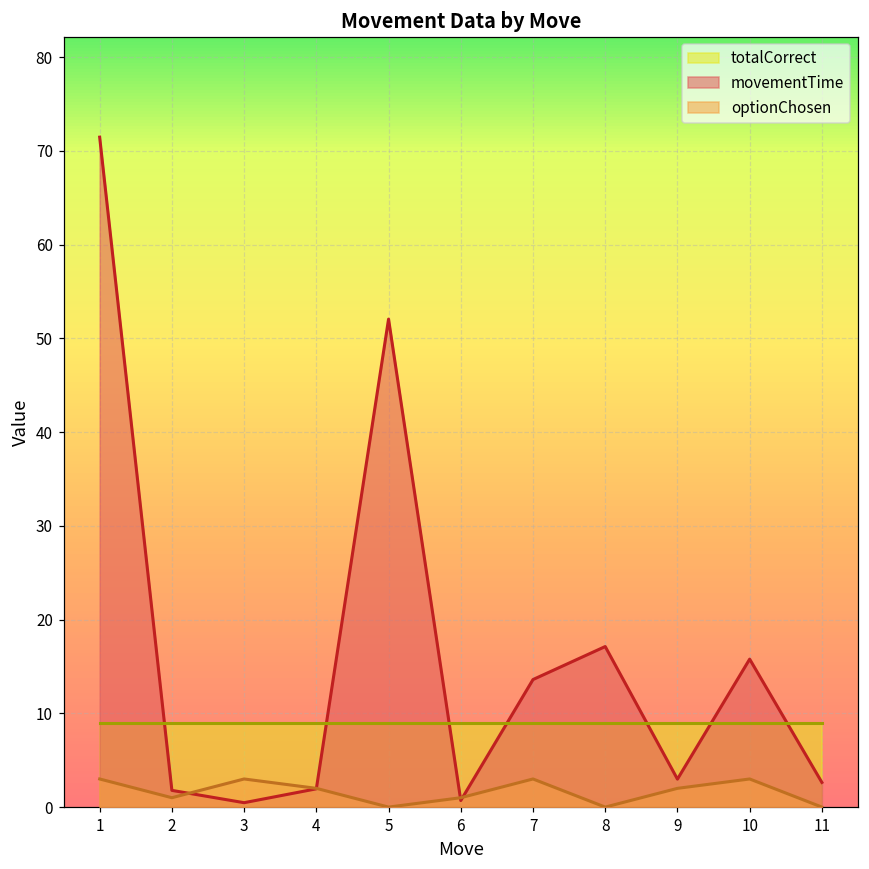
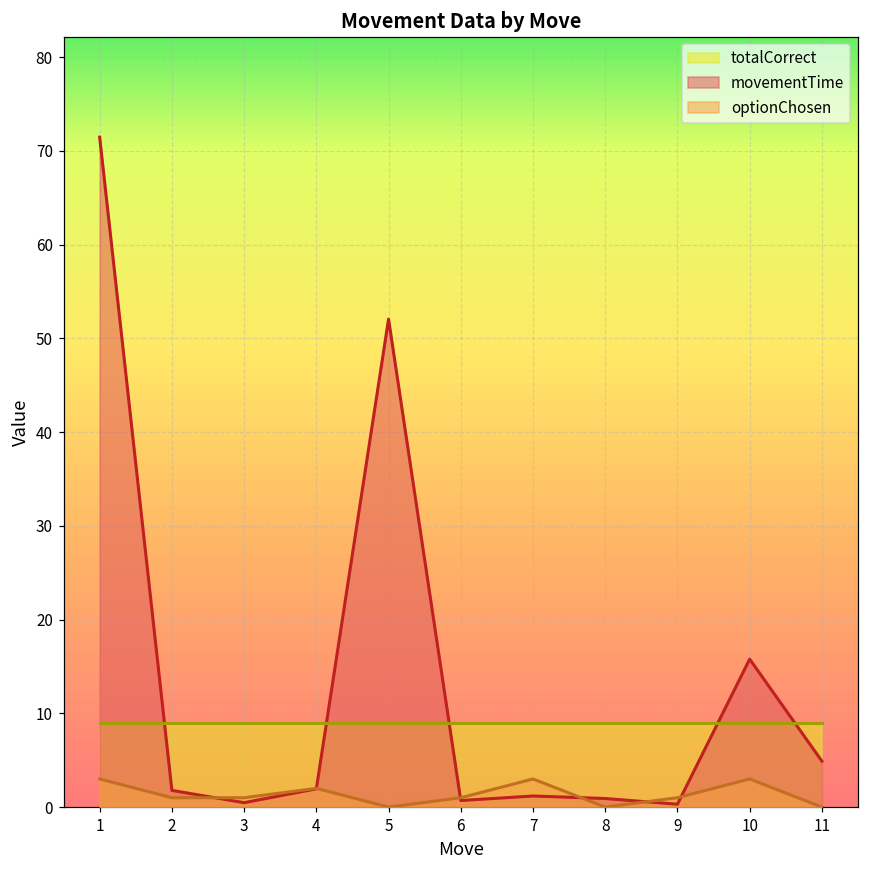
optionChosen, 3: 3 -> 1
movementTime, 7: 14 -> 1
movementTime, 8: 17 -> 1
movementTime, 9: 3 -> 0
optionChosen, 9: 2 -> 1
movementTime, 11: 3 -> 5
